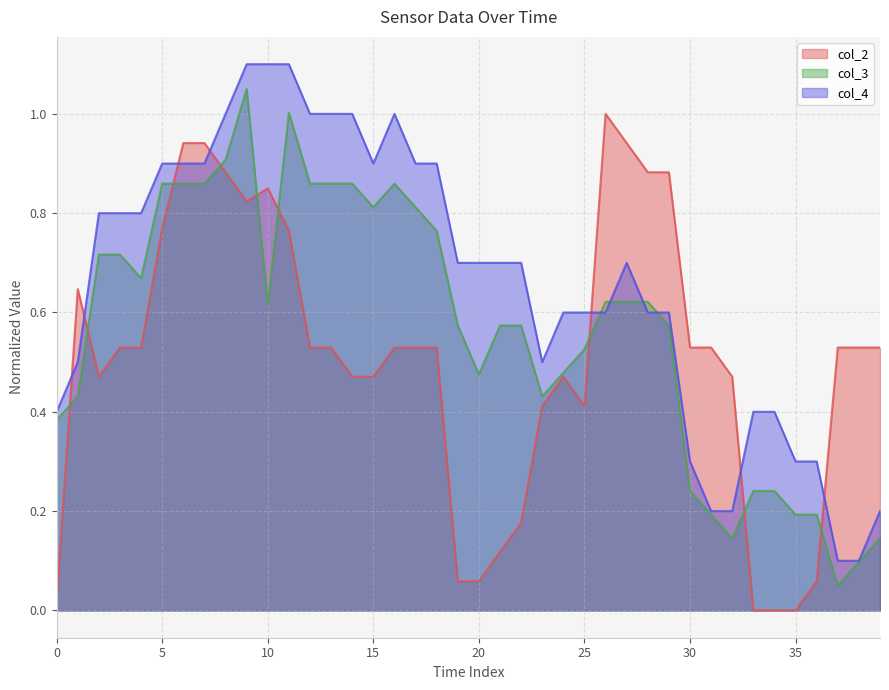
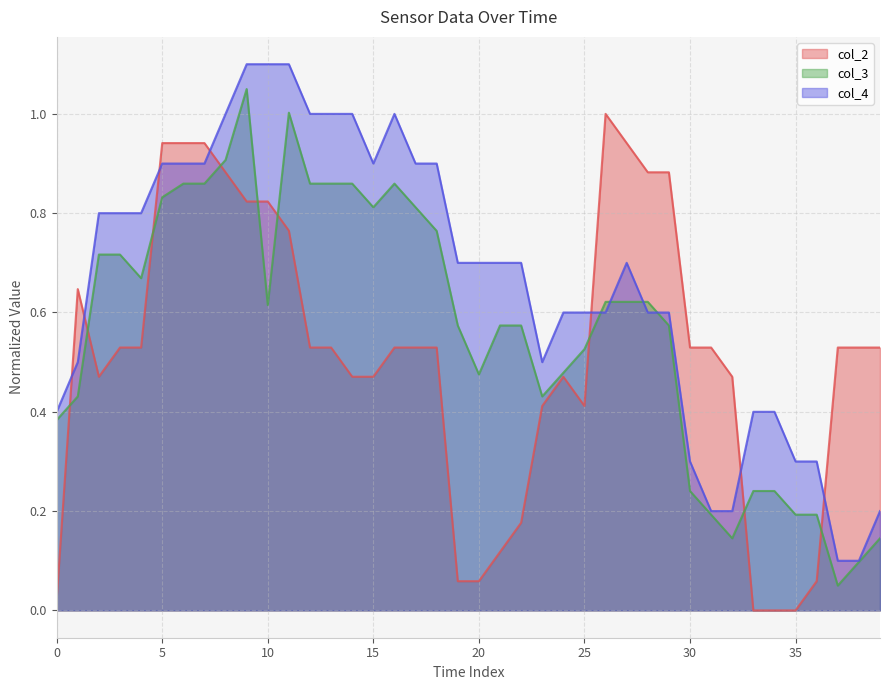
col_2, 5: 0.77 -> 0.94
col_3, 5: 0.86 -> 0.83
col_2, 10: 0.85 -> 0.82
